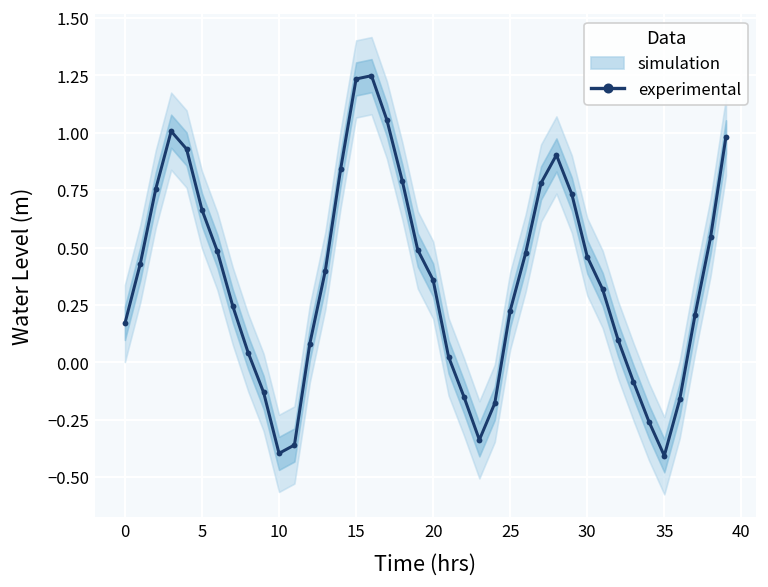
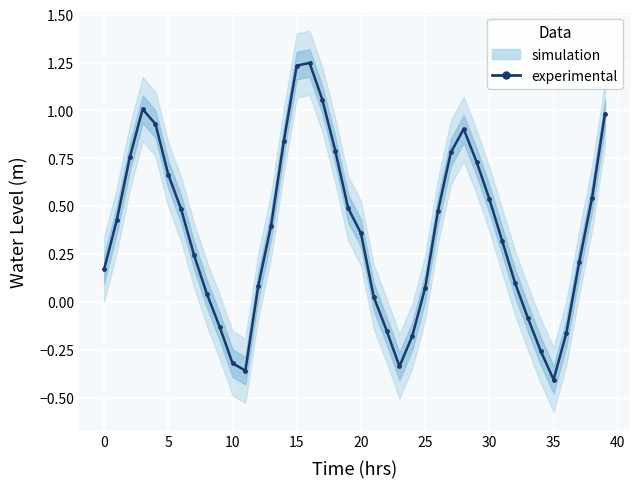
experimental, 10: -0.40 -> -0.32
experimental, 25: 0.23 -> 0.07
experimental, 30: 0.46 -> 0.54
